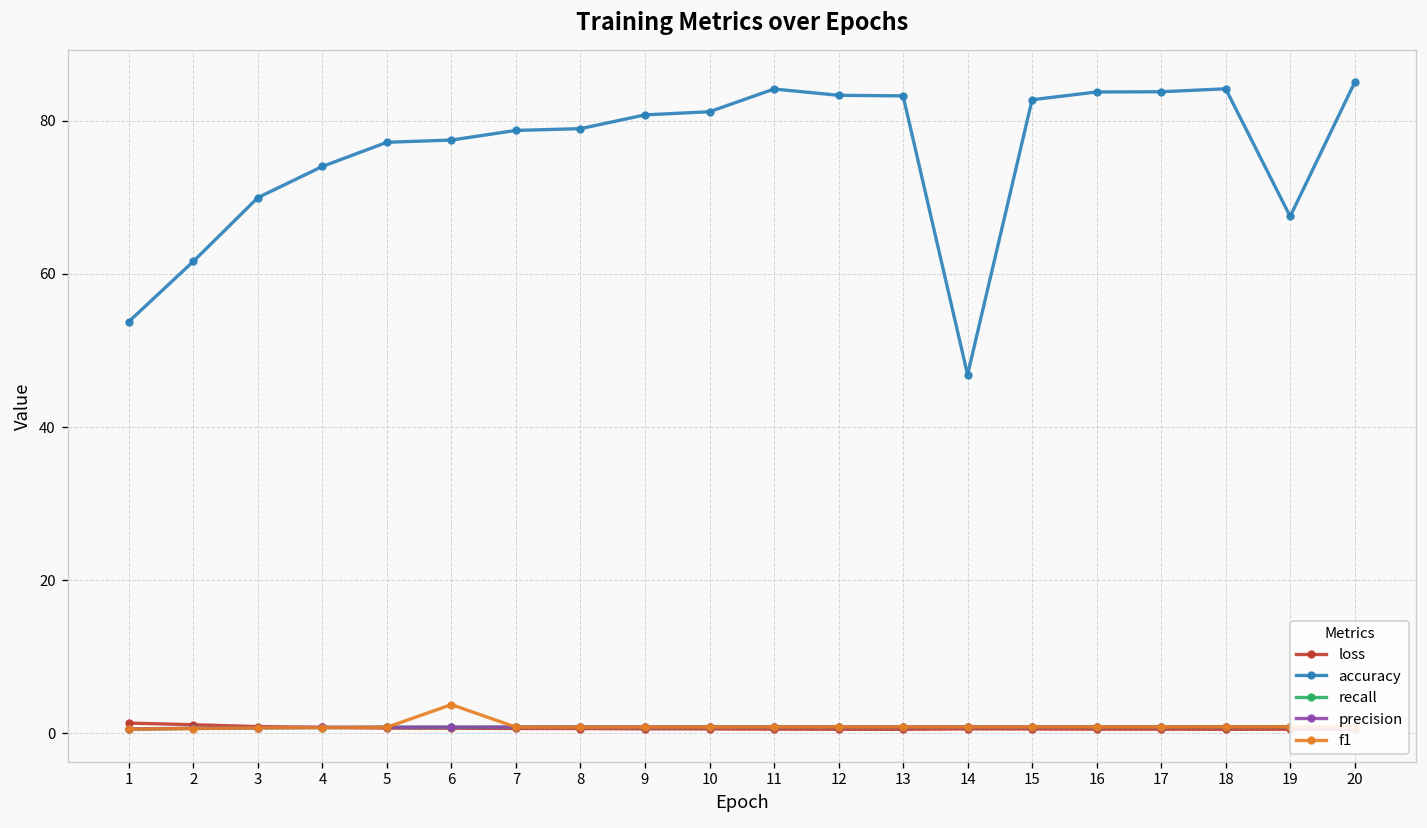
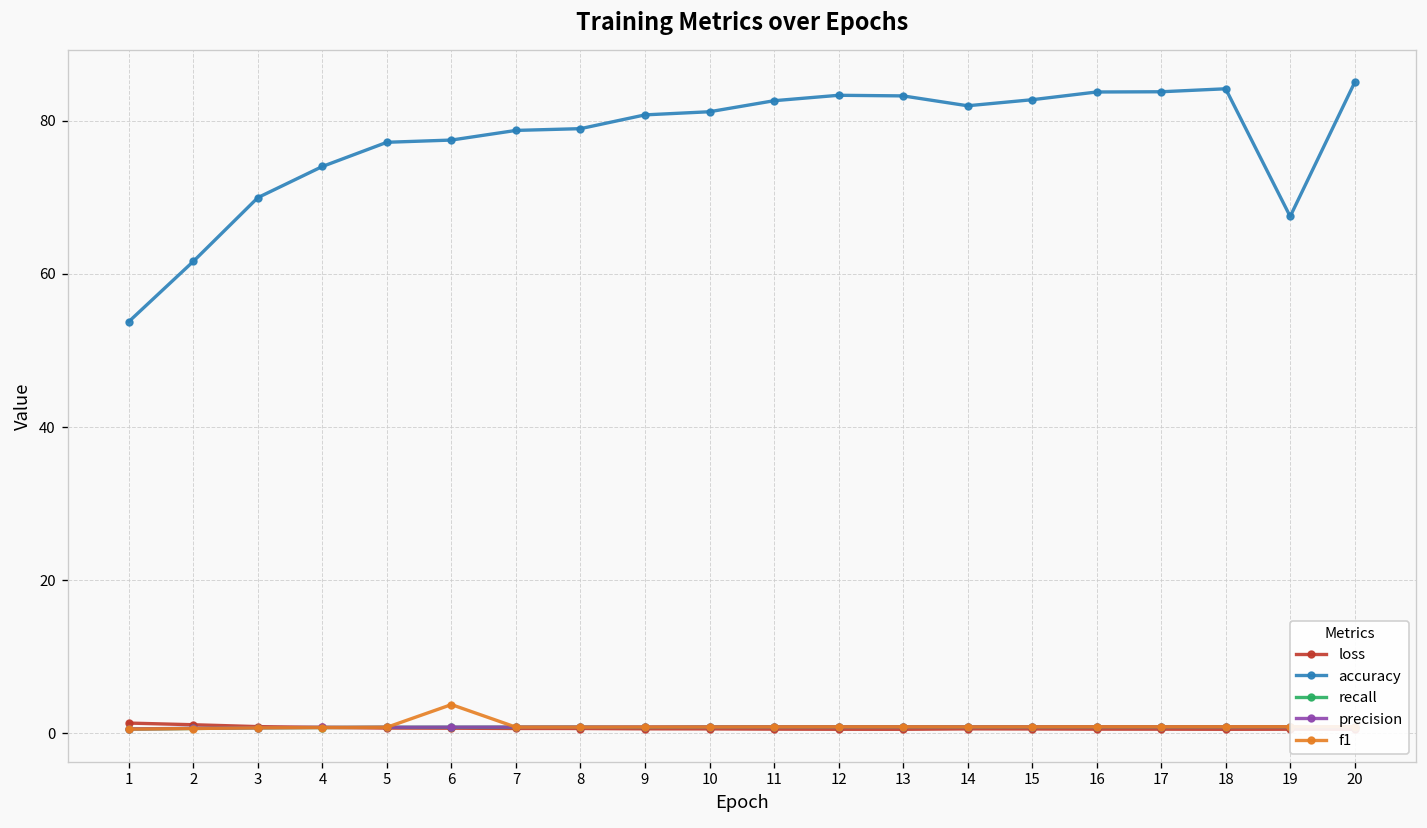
accuracy, 11: 84 -> 83
accuracy, 14: 47 -> 82
